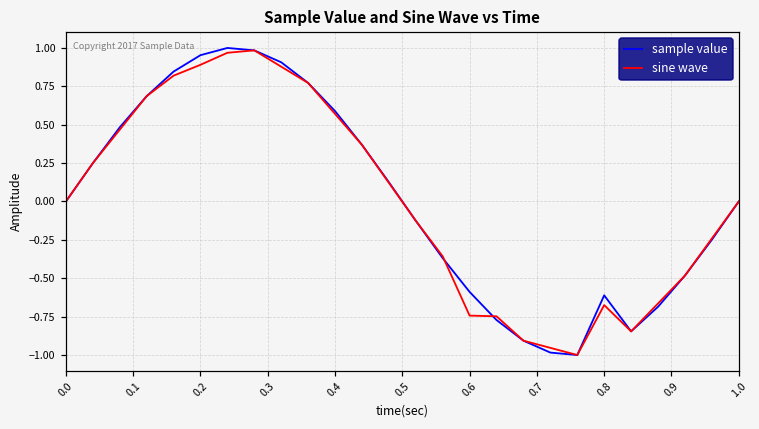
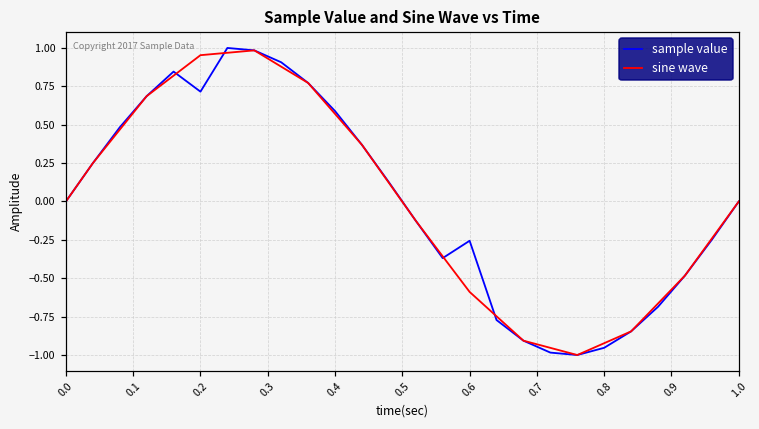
sample value, 0.2: 0.95 -> 0.71
sine wave, 0.2: 0.89 -> 0.95
sample value, 0.6: -0.59 -> -0.26
sine wave, 0.6: -0.74 -> -0.59
sample value, 0.8: -0.61 -> -0.95
sine wave, 0.8: -0.67 -> -0.92
